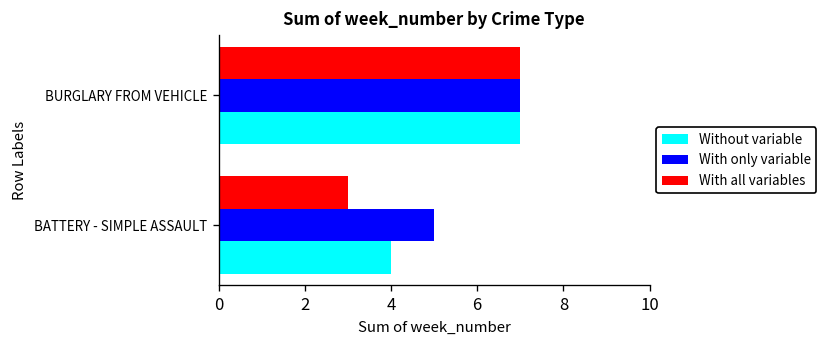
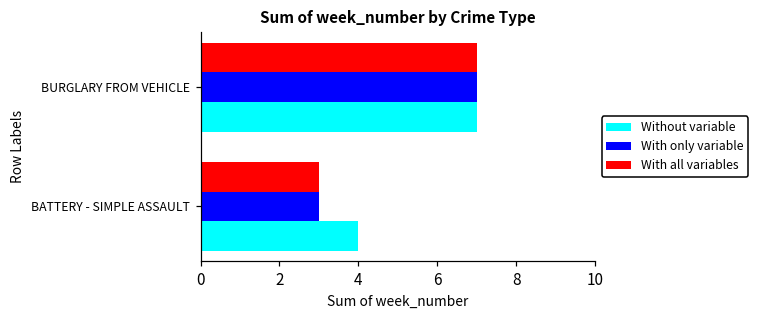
With only variable, BATTERY - SIMPLE ASSAULT: 5 -> 3
